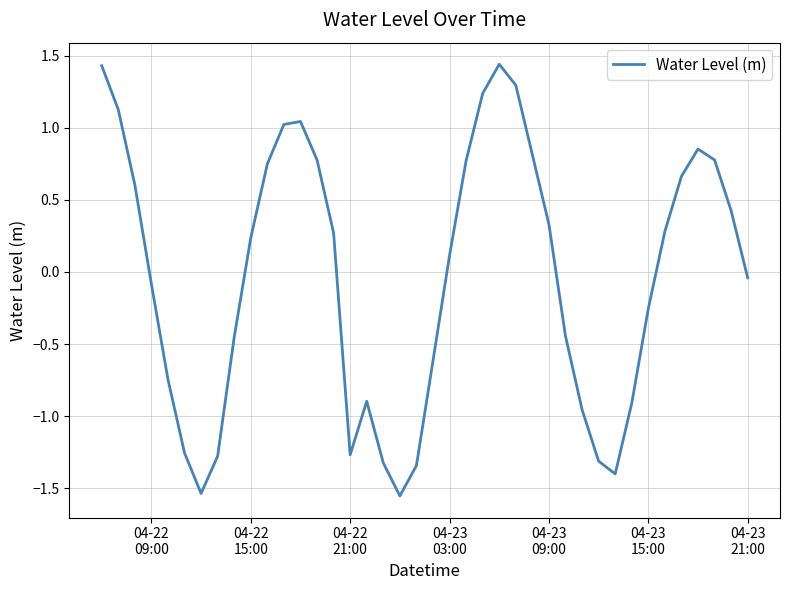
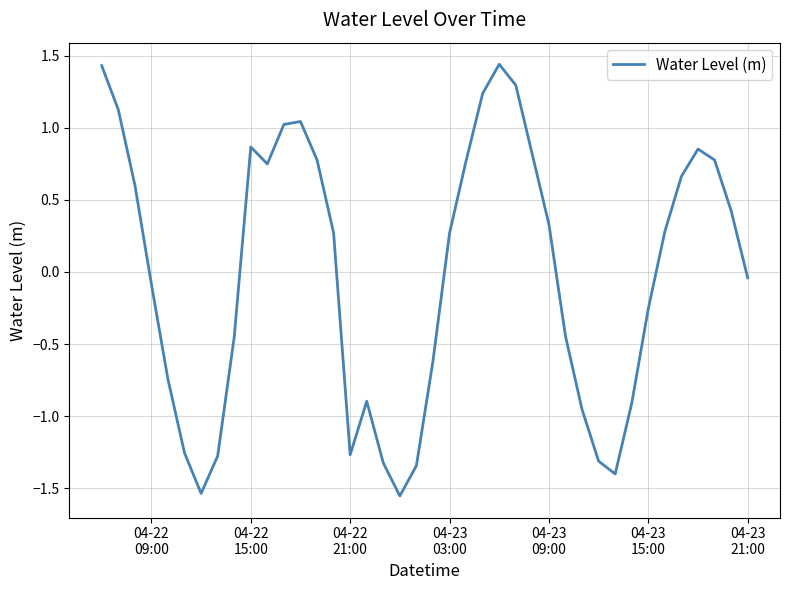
04-22 15:00: 0.24 -> 0.87
04-23 03:00: 0.11 -> 0.27
